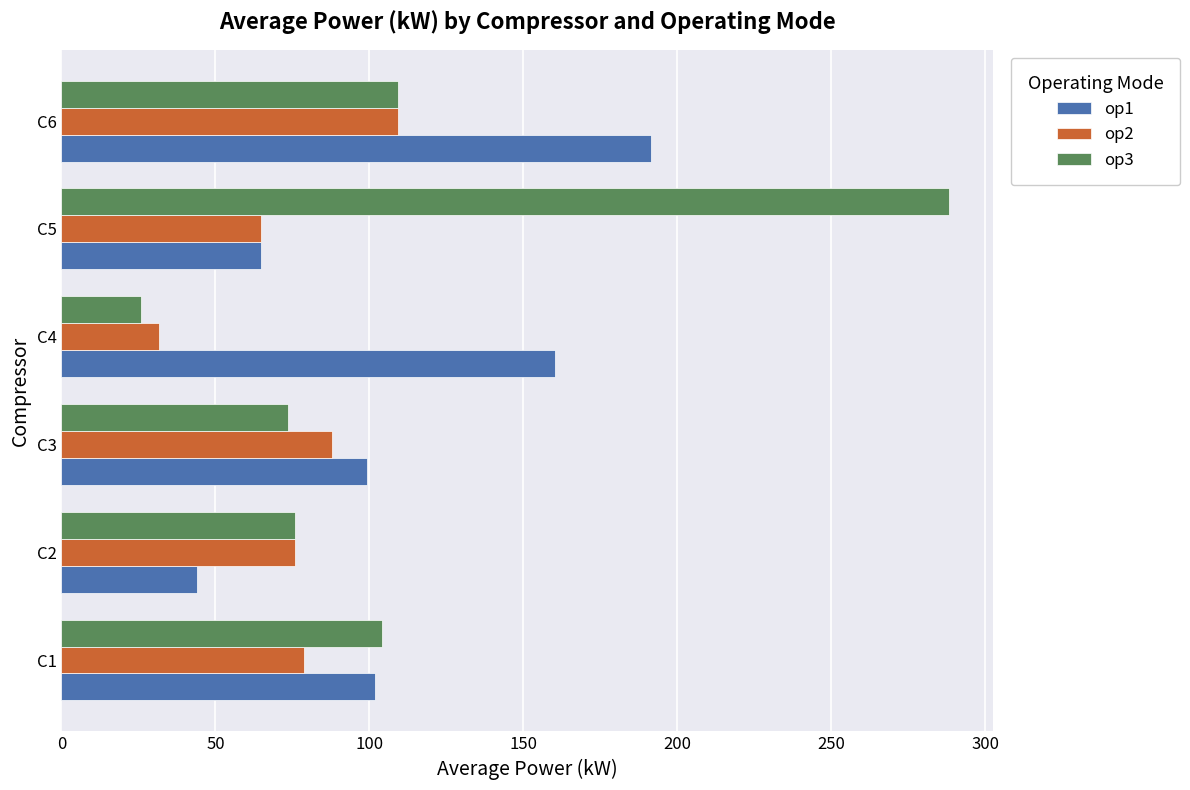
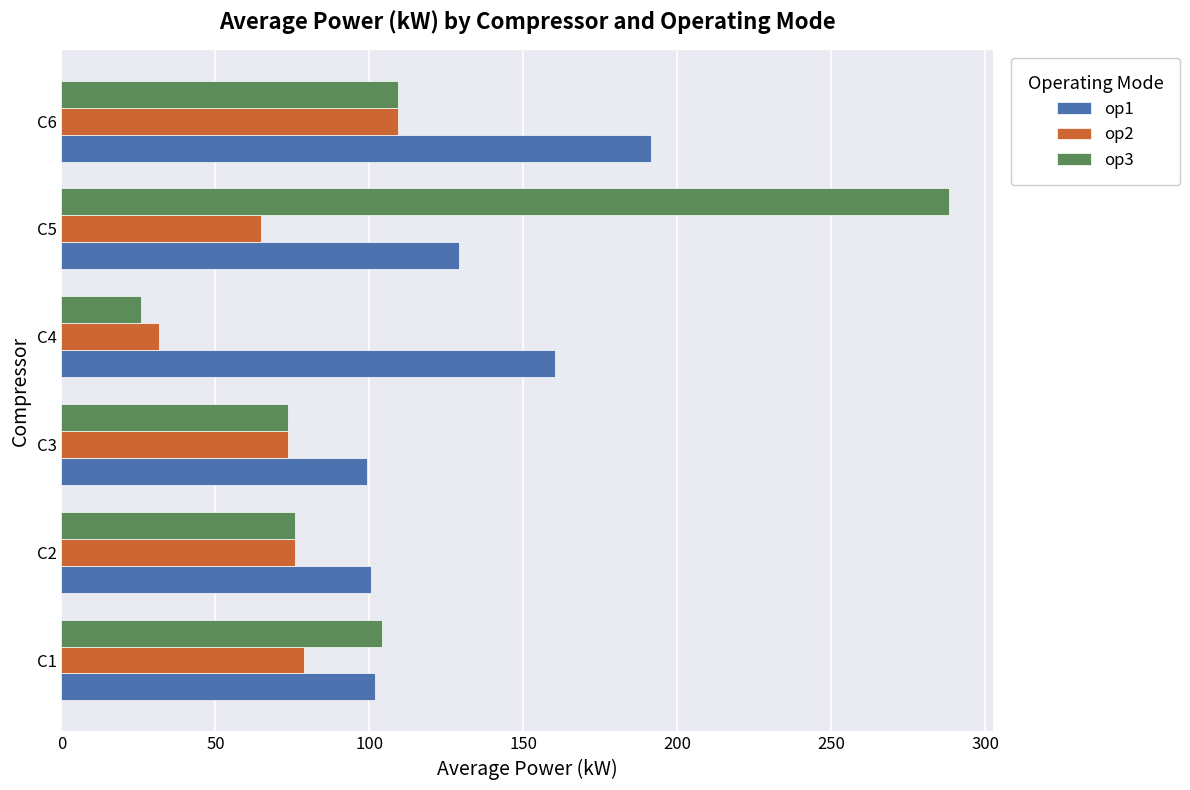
op1, C5: 65 -> 129
op2, C3: 88 -> 74
op1, C2: 44 -> 100
